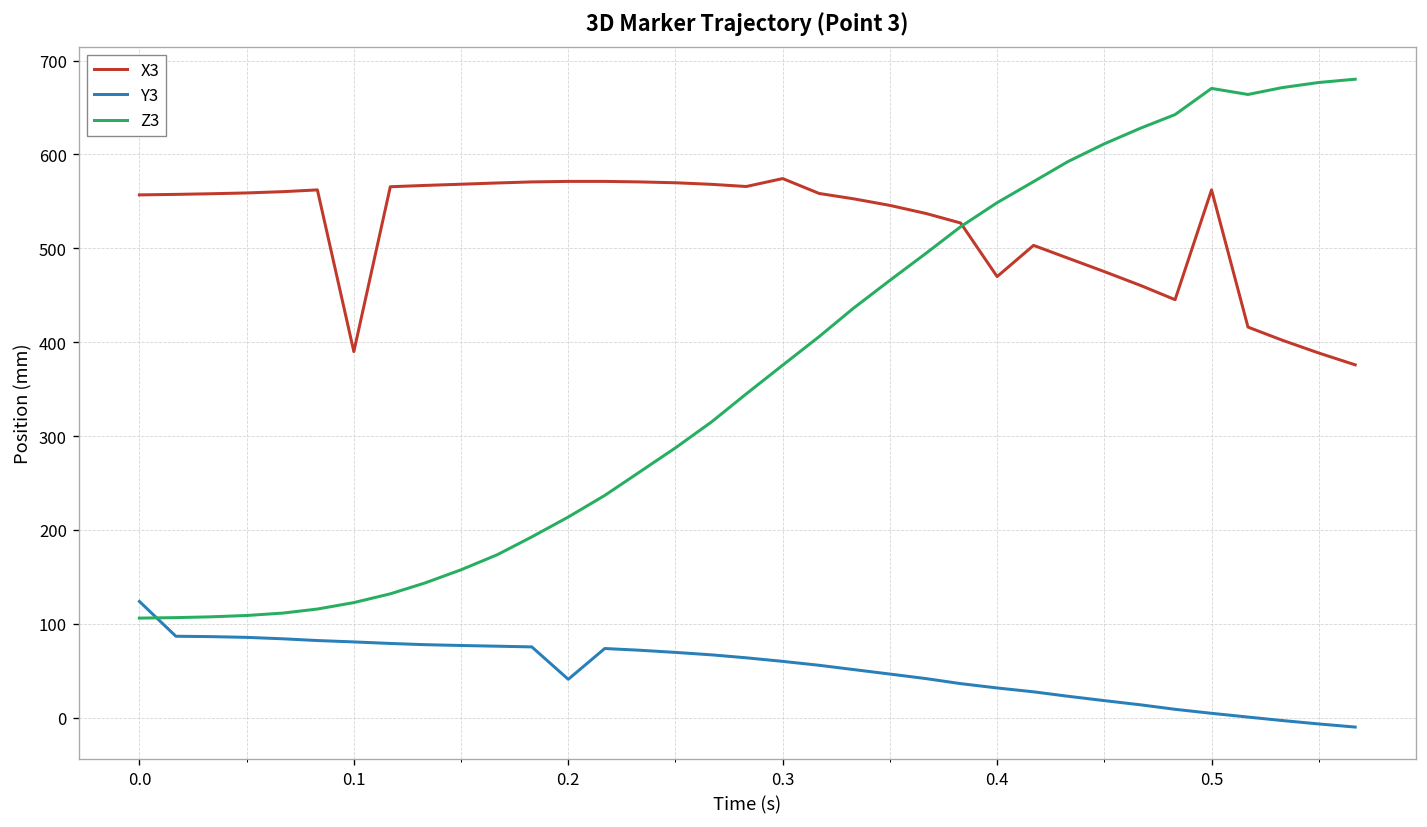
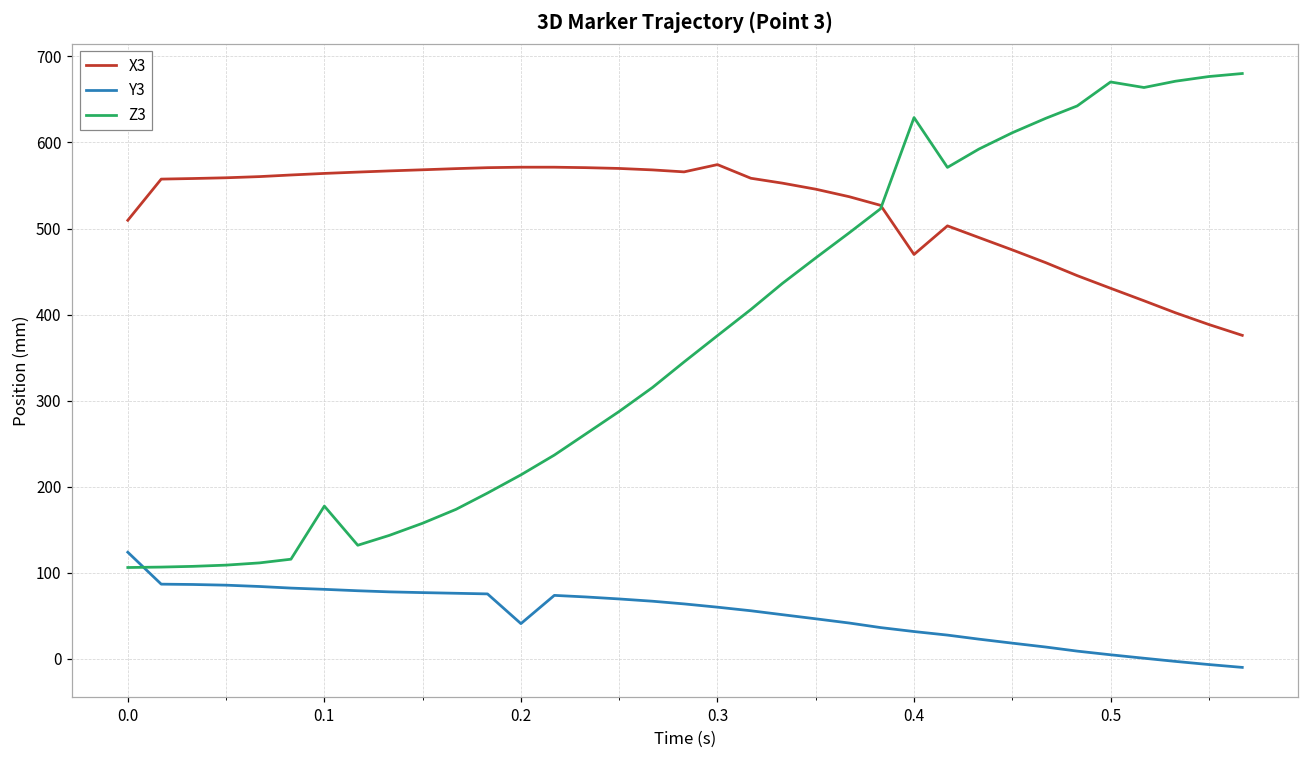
X3, 0.0: 560 -> 510
X3, 0.1: 390 -> 560
Z3, 0.1: 120 -> 180
Z3, 0.4: 550 -> 630
X3, 0.5: 560 -> 430
